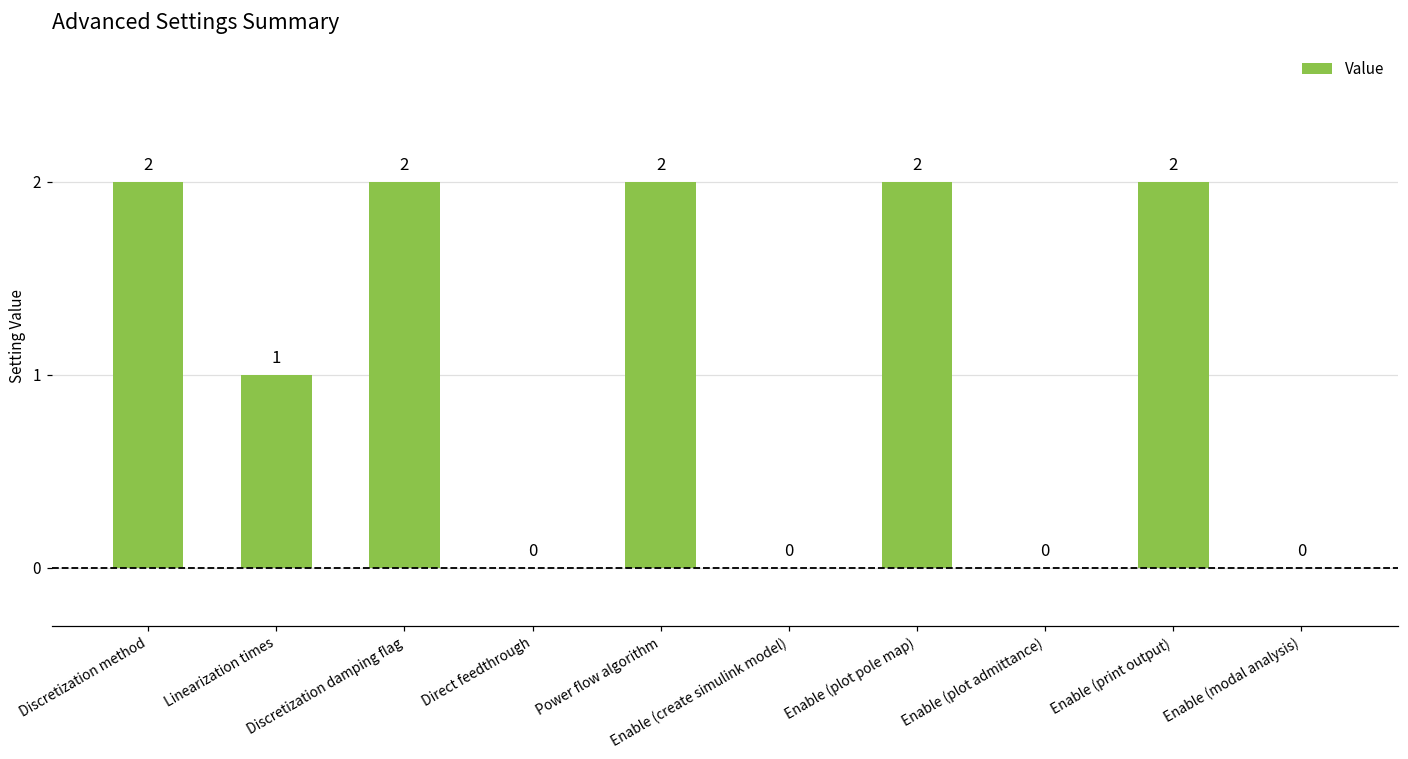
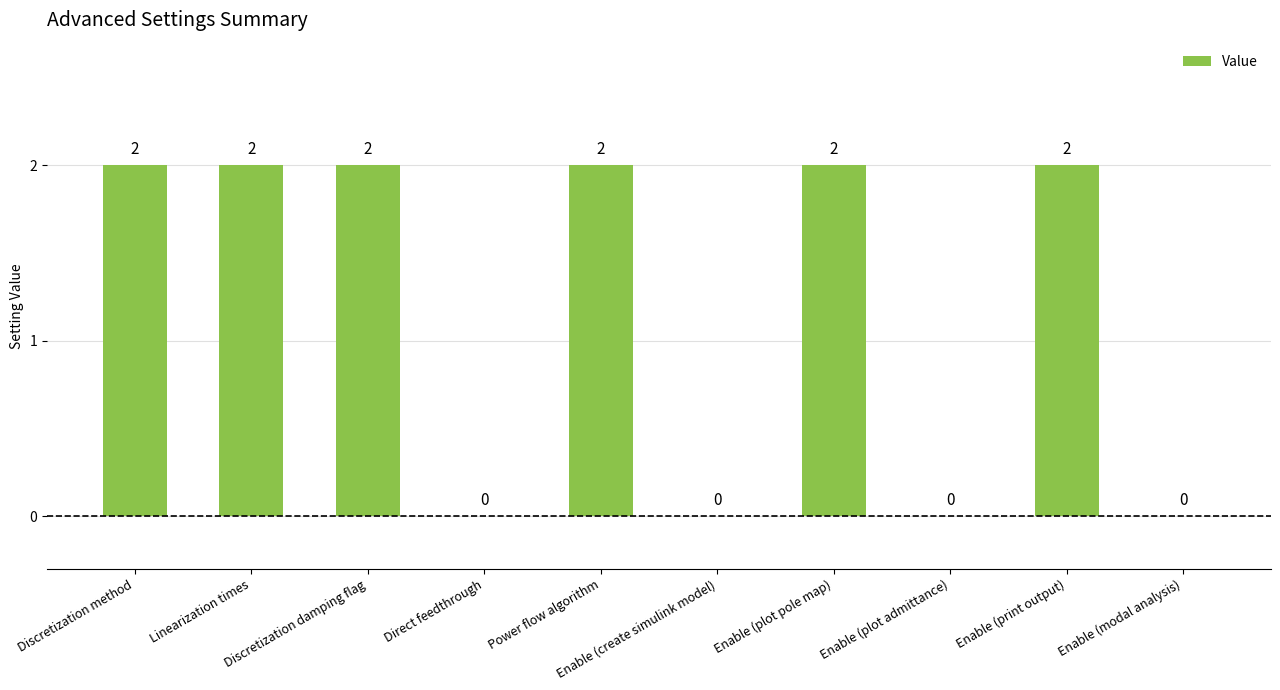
Linearization times: 1 -> 2
